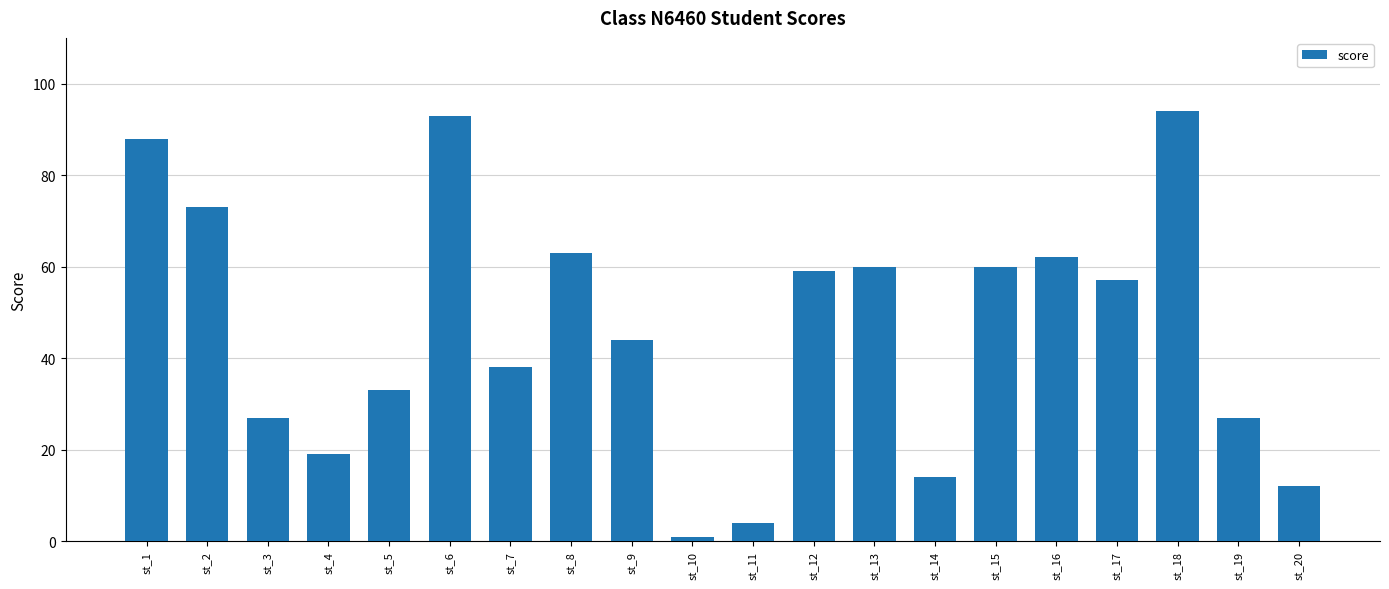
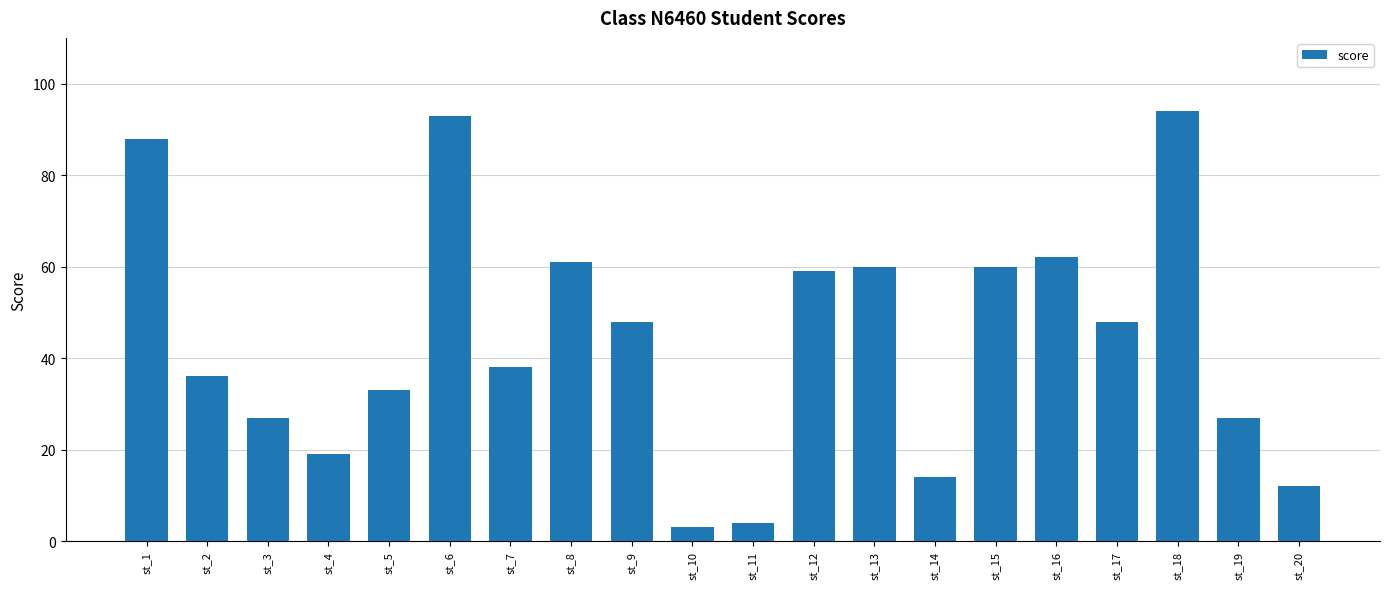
st_2: 73 -> 36
st_8: 63 -> 61
st_9: 44 -> 48
st_10: 1 -> 3
st_17: 57 -> 48
